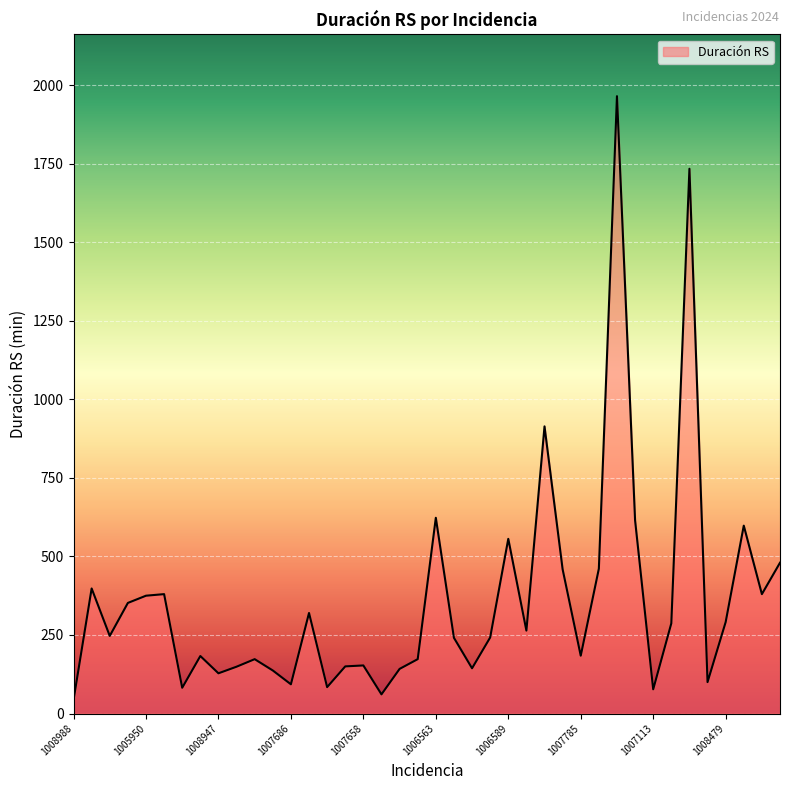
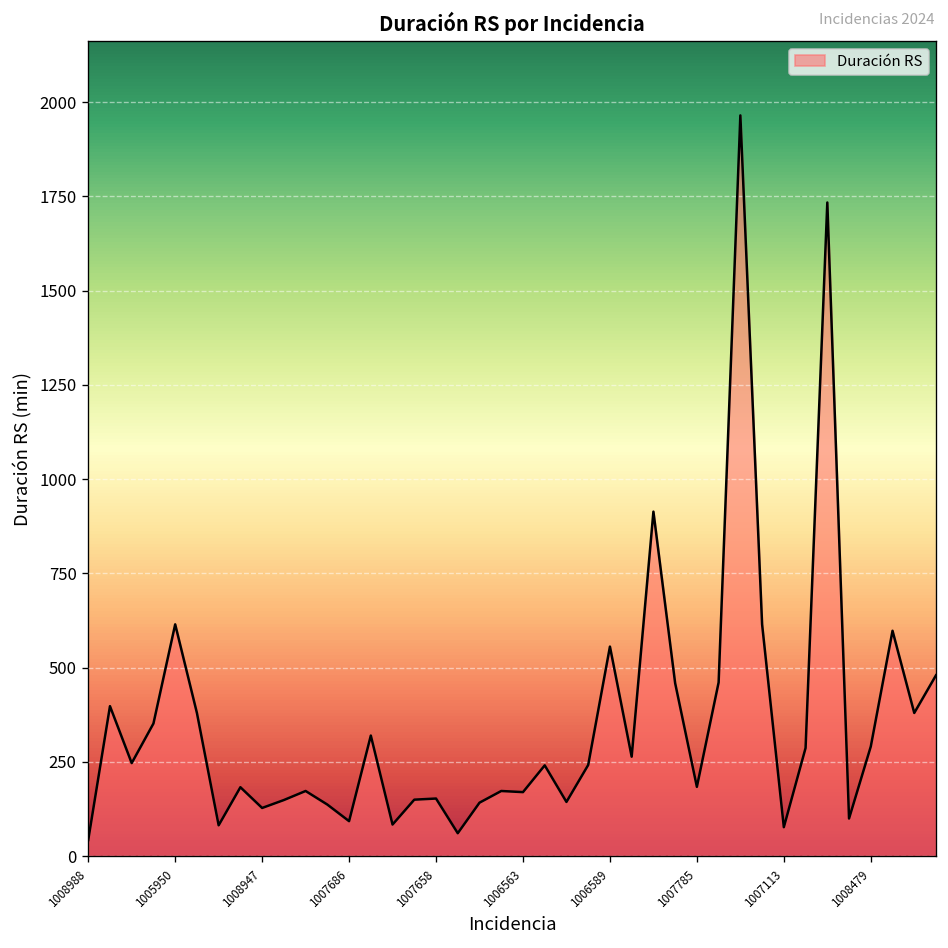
1005950: 380 -> 620
1006563: 620 -> 170
